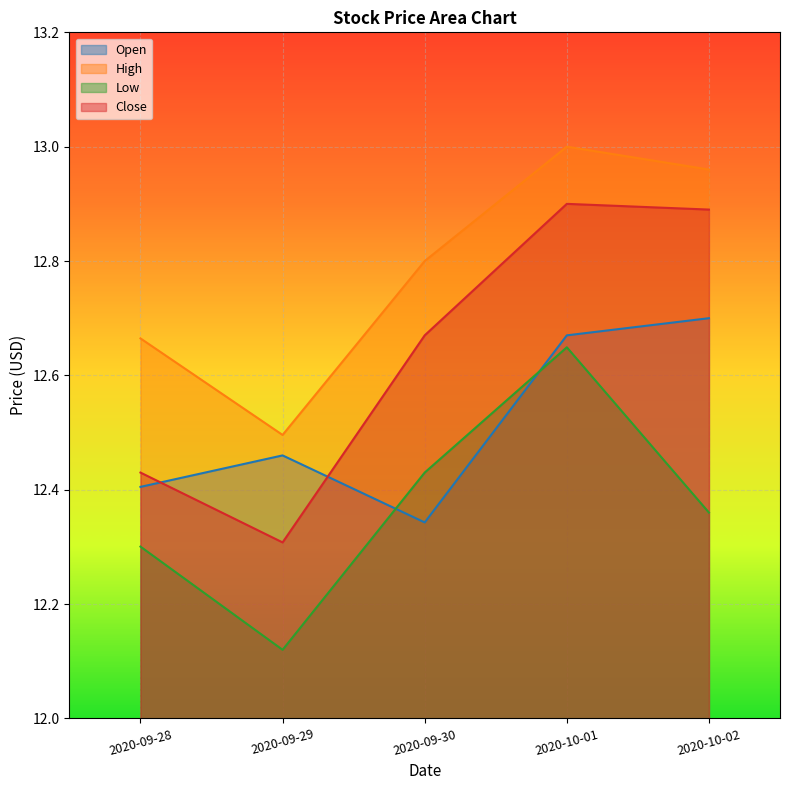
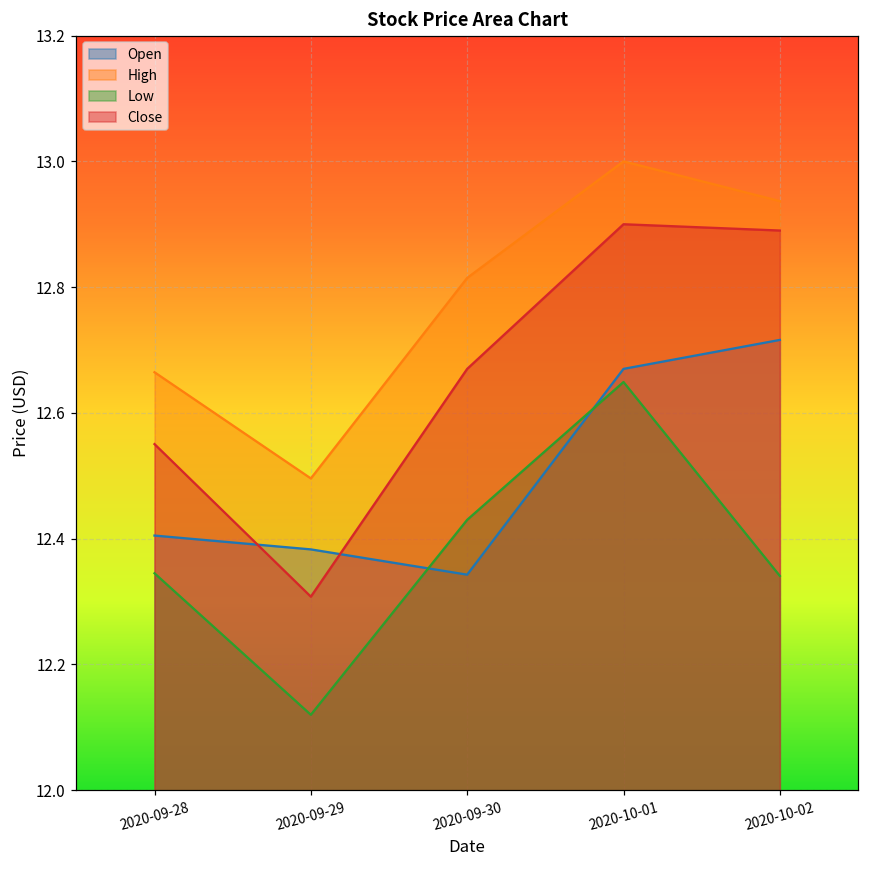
Low, 2020-09-28: 12.30 -> 12.35
Close, 2020-09-28: 12.43 -> 12.55
Open, 2020-09-29: 12.46 -> 12.38
High, 2020-09-30: 12.80 -> 12.81
Open, 2020-10-02: 12.70 -> 12.72
High, 2020-10-02: 12.96 -> 12.94
Low, 2020-10-02: 12.36 -> 12.34
